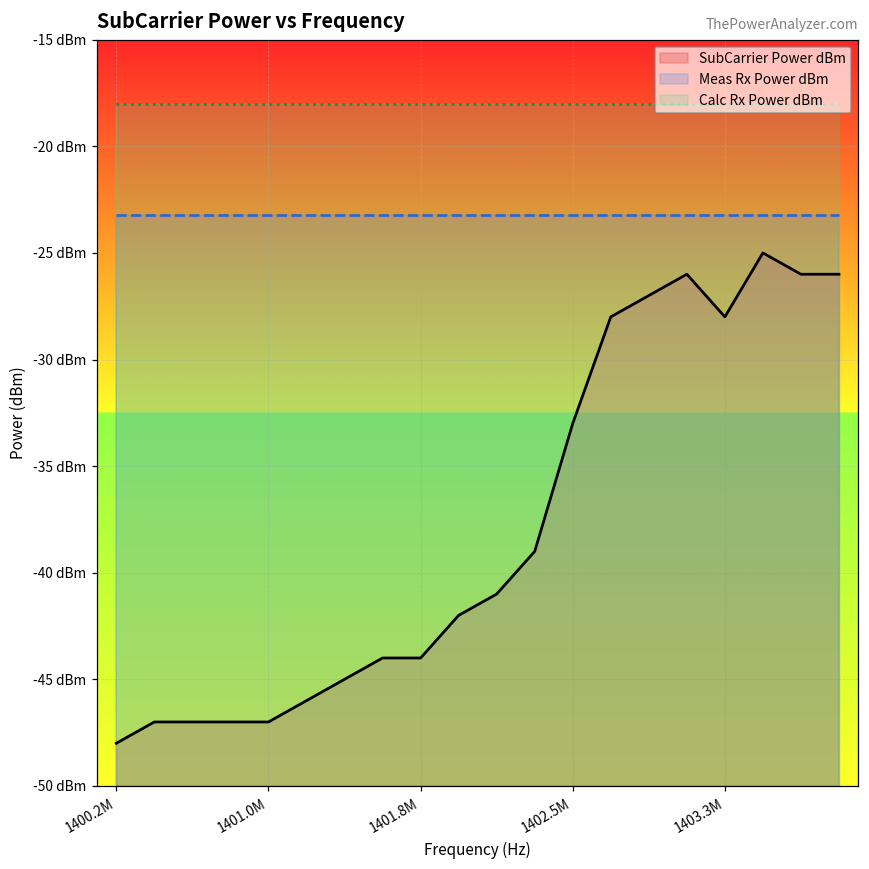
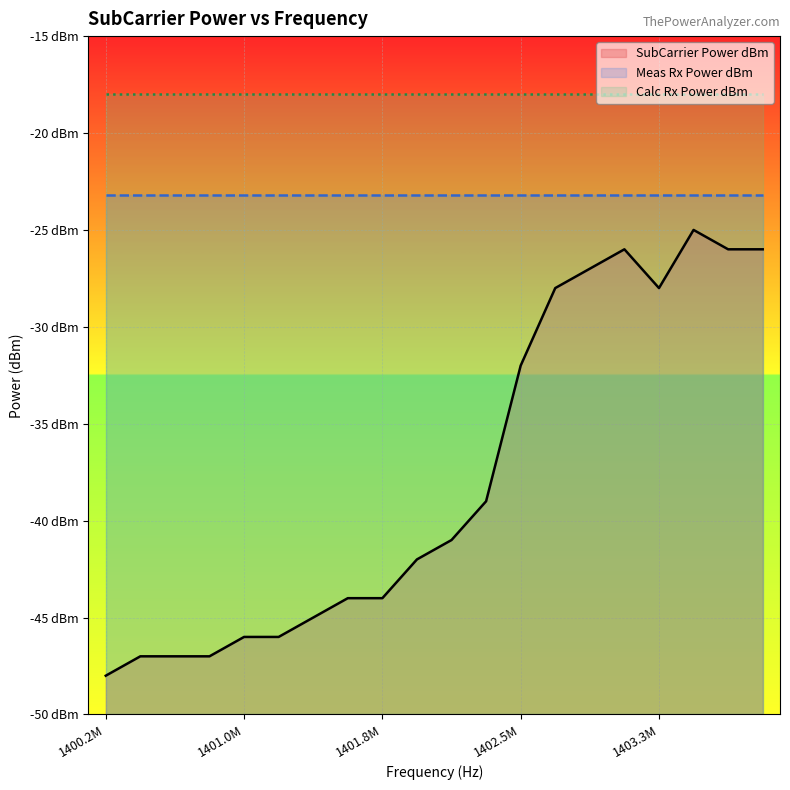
SubCarrier Power dBm, 1401.0M: -47 dBm -> -46 dBm
SubCarrier Power dBm, 1402.5M: -33 dBm -> -32 dBm
